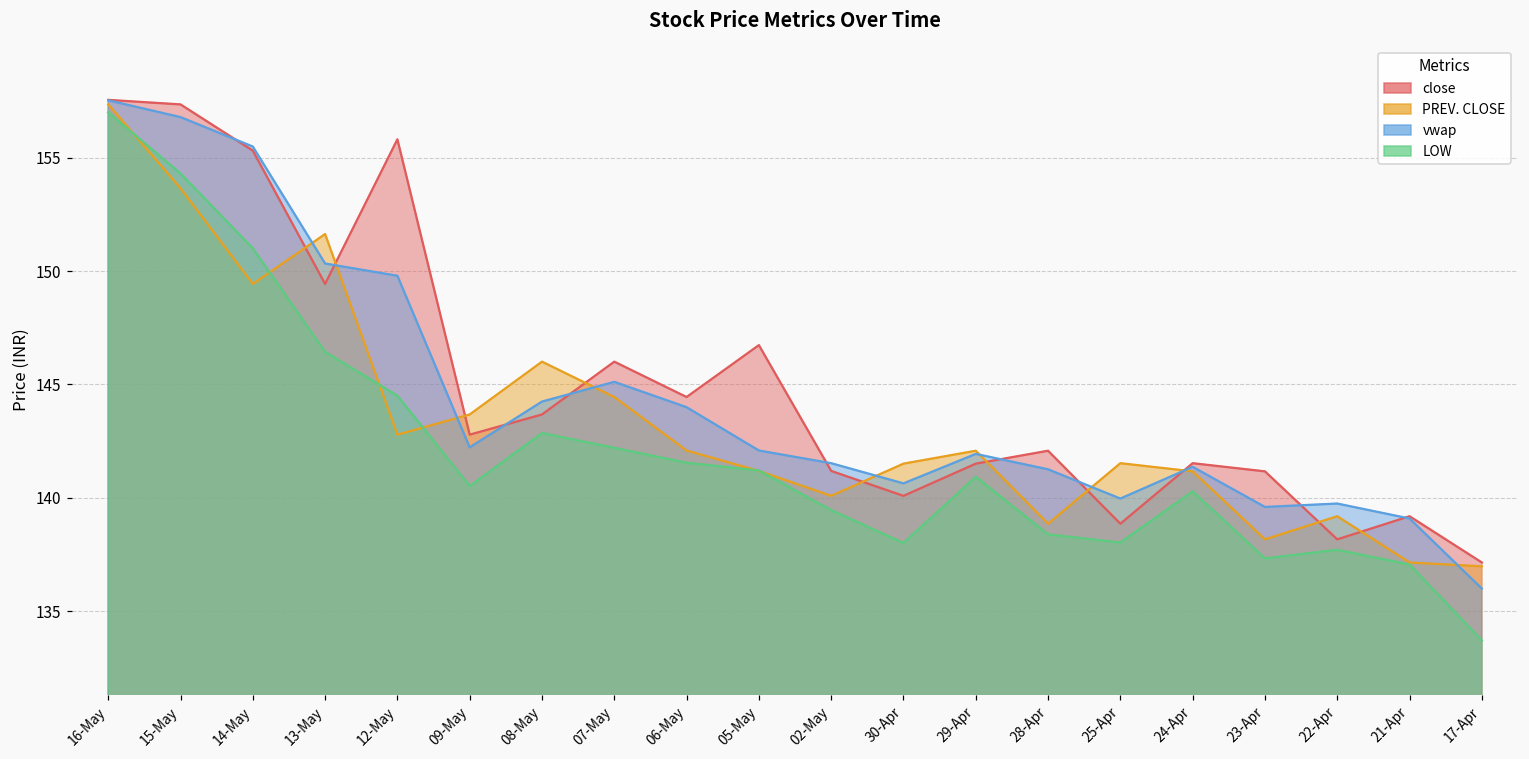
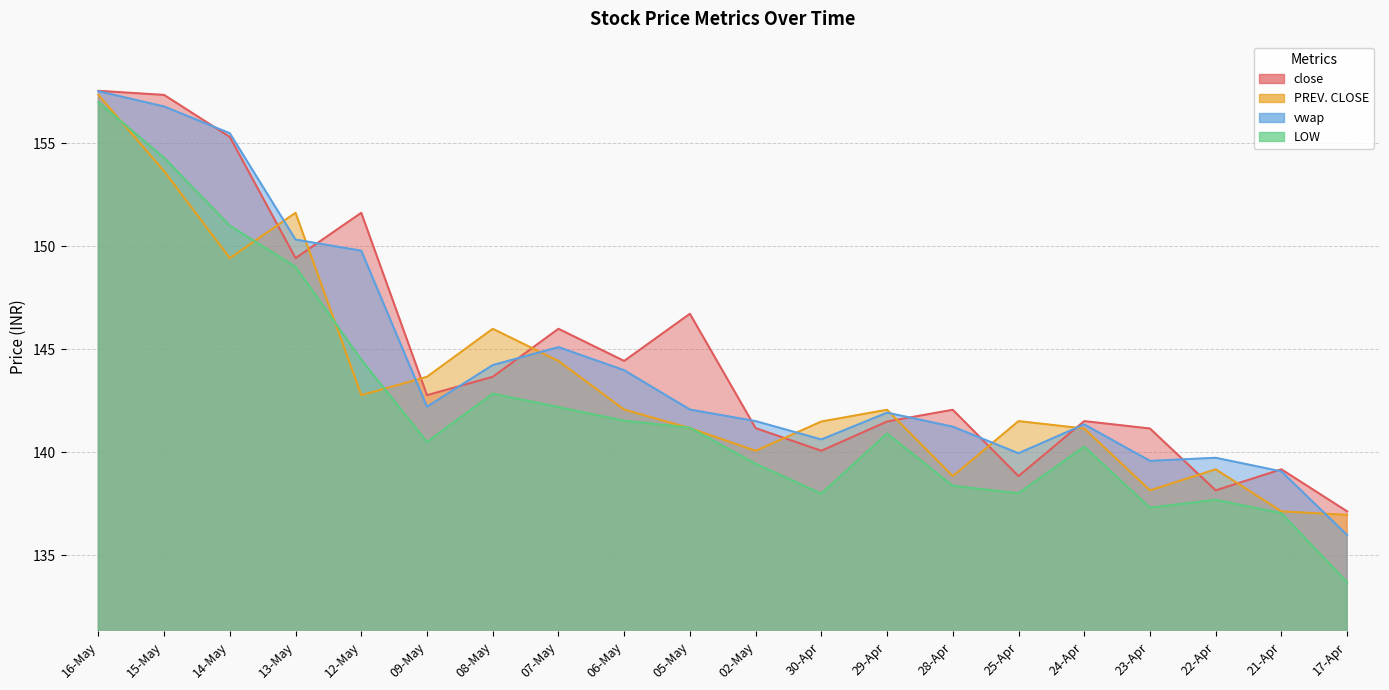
LOW, 13-May: 146.4 -> 149.0
close, 12-May: 155.8 -> 151.6
